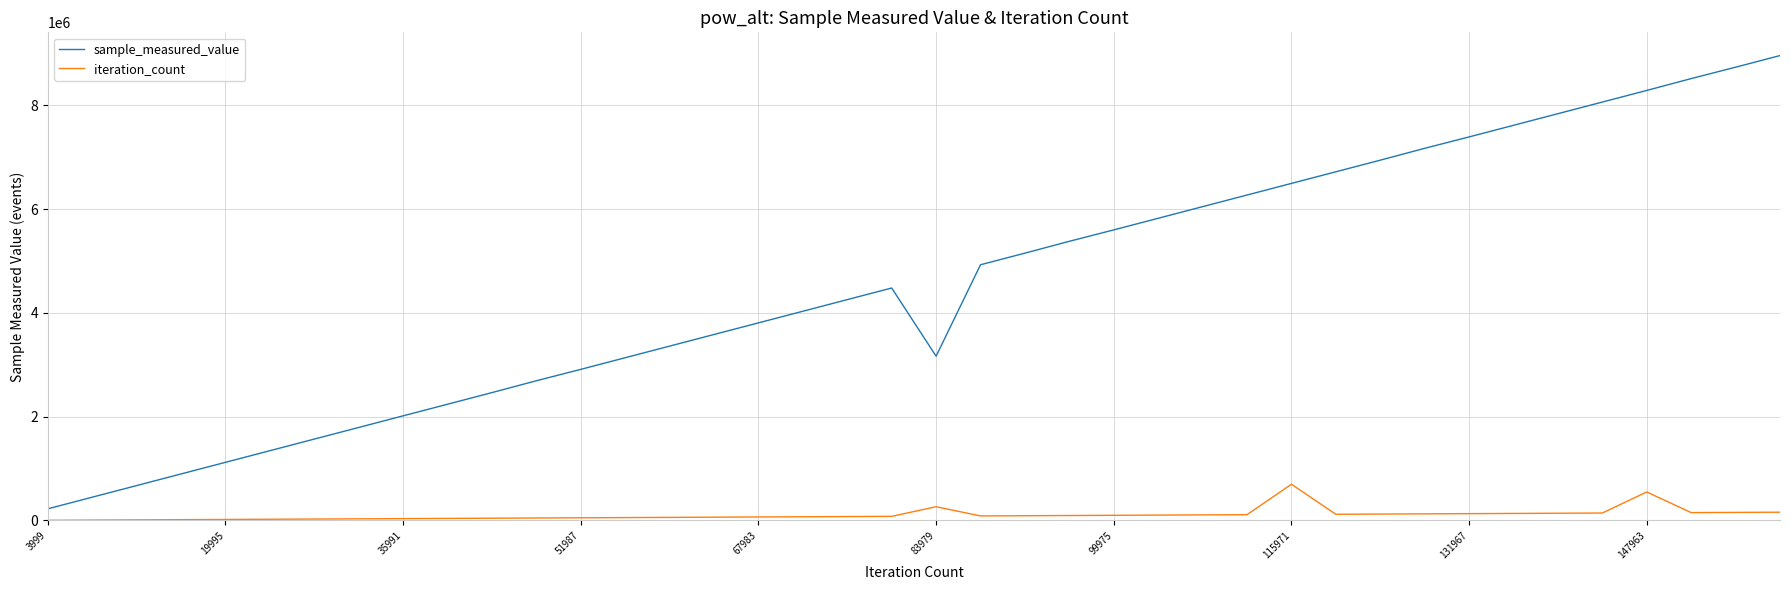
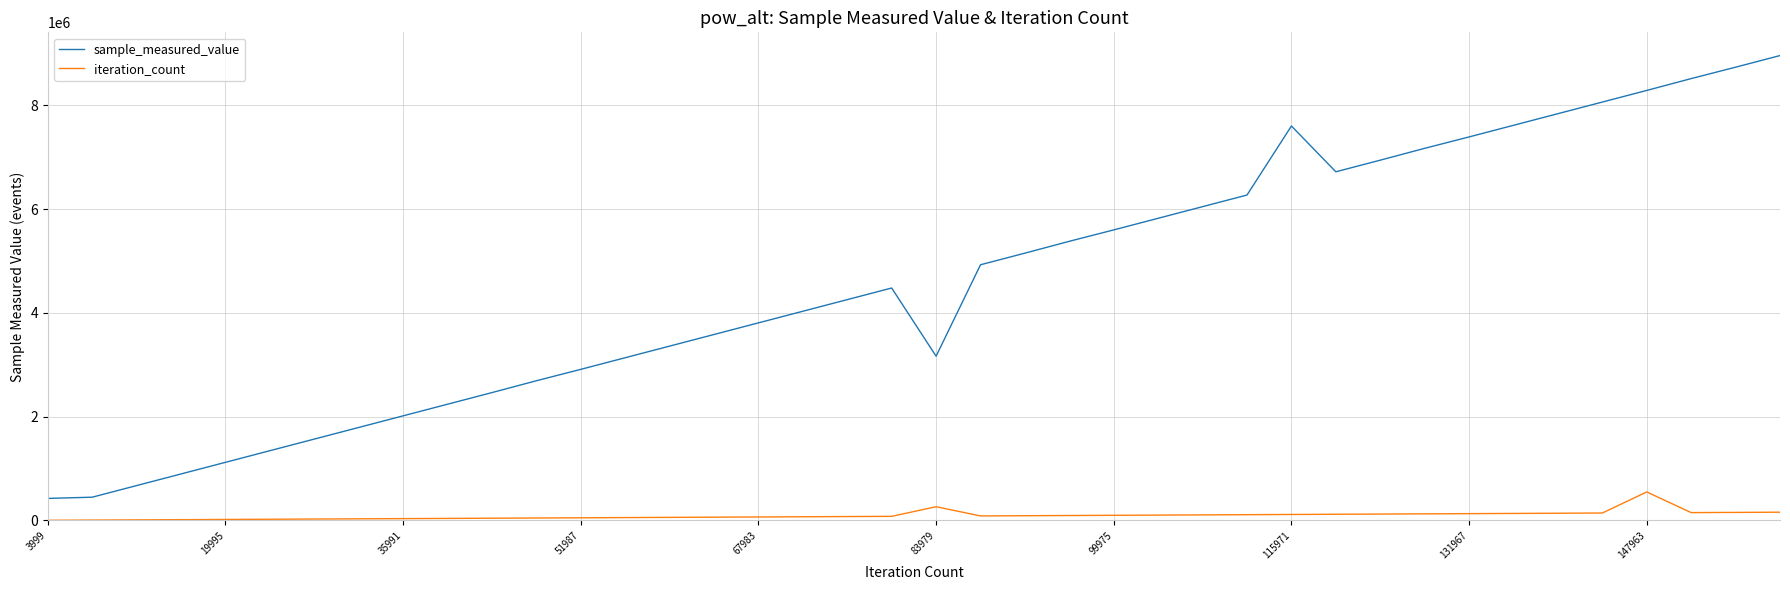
sample_measured_value, 3999: 200000 -> 400000
sample_measured_value, 115971: 6500000 -> 7600000
iteration_count, 115971: 700000 -> 100000
